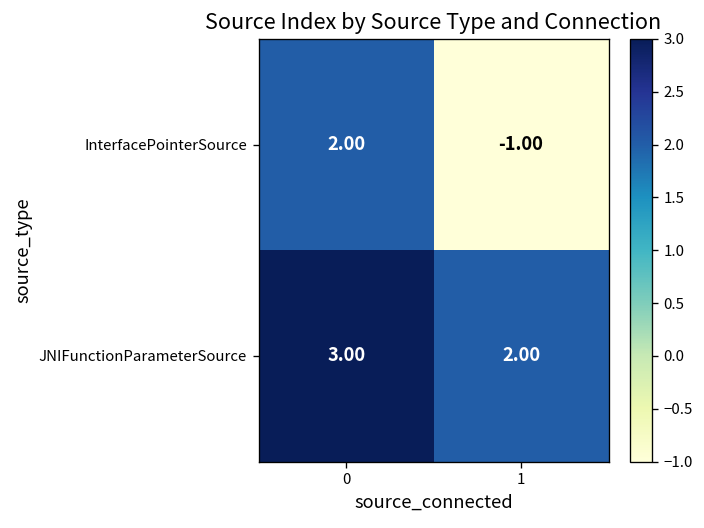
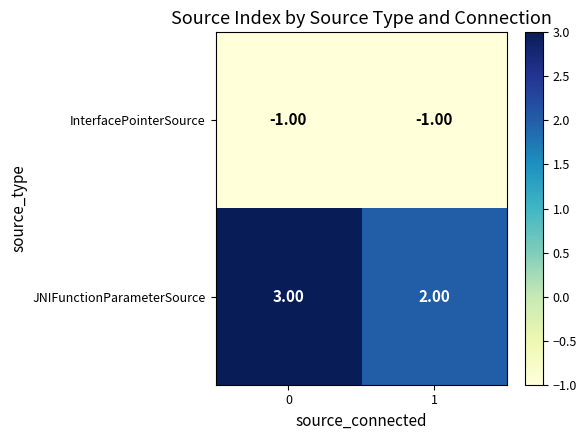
InterfacePointerSource, 0: 2.00 -> -1.00
